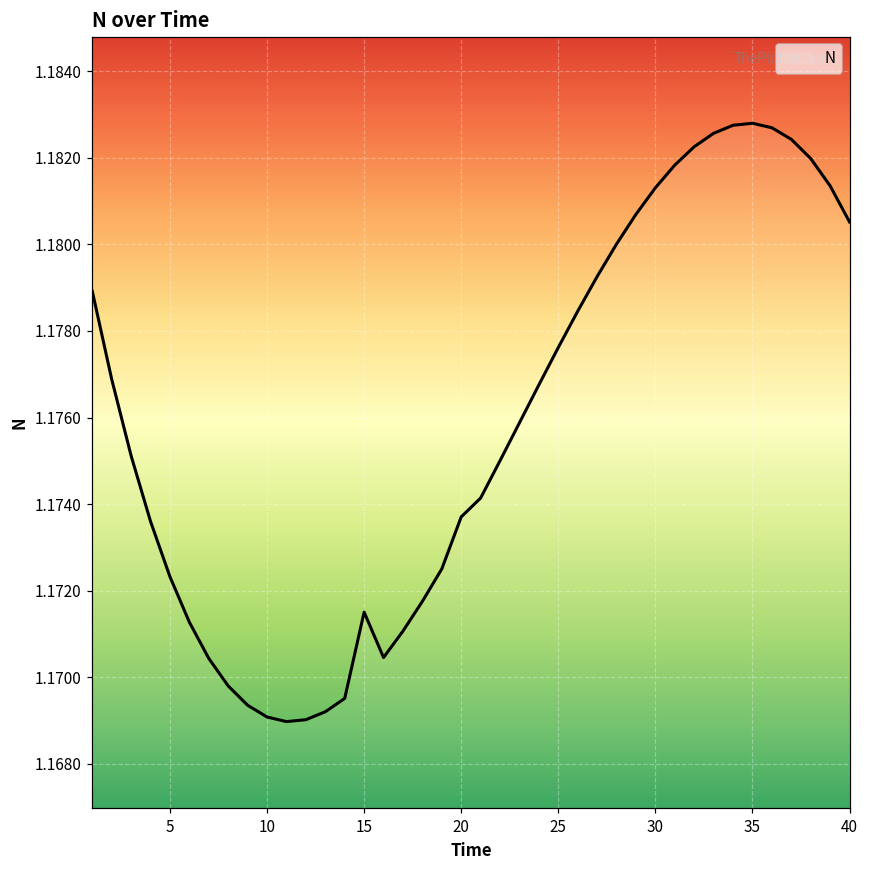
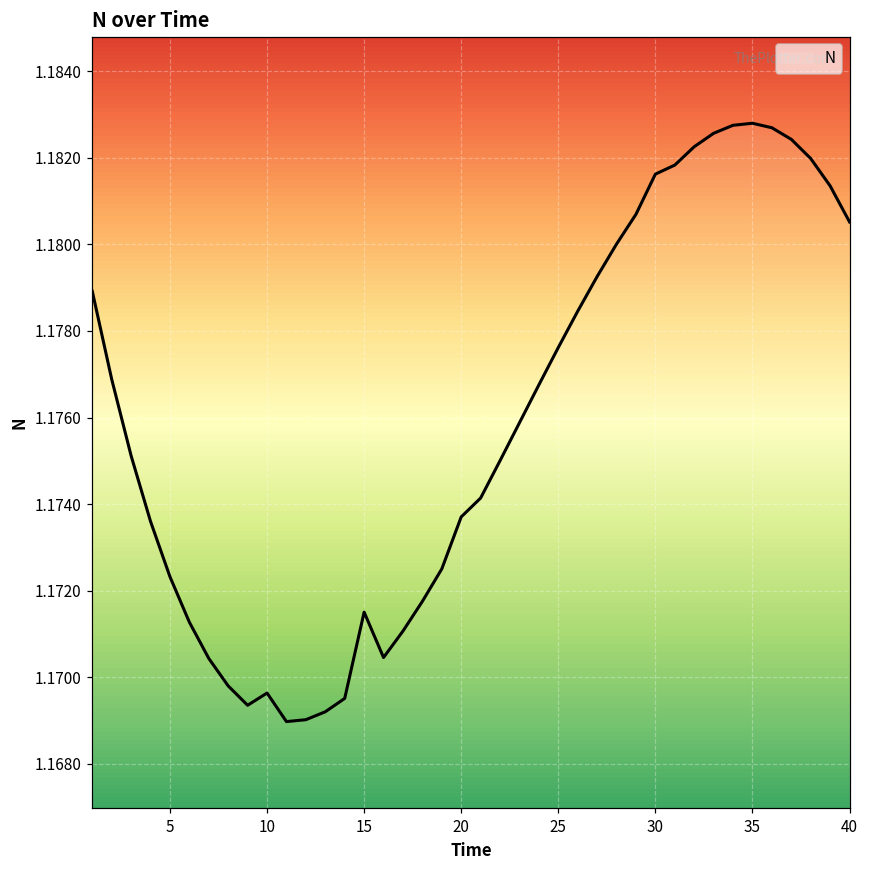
10: 1.1691 -> 1.1696
30: 1.1813 -> 1.1816
